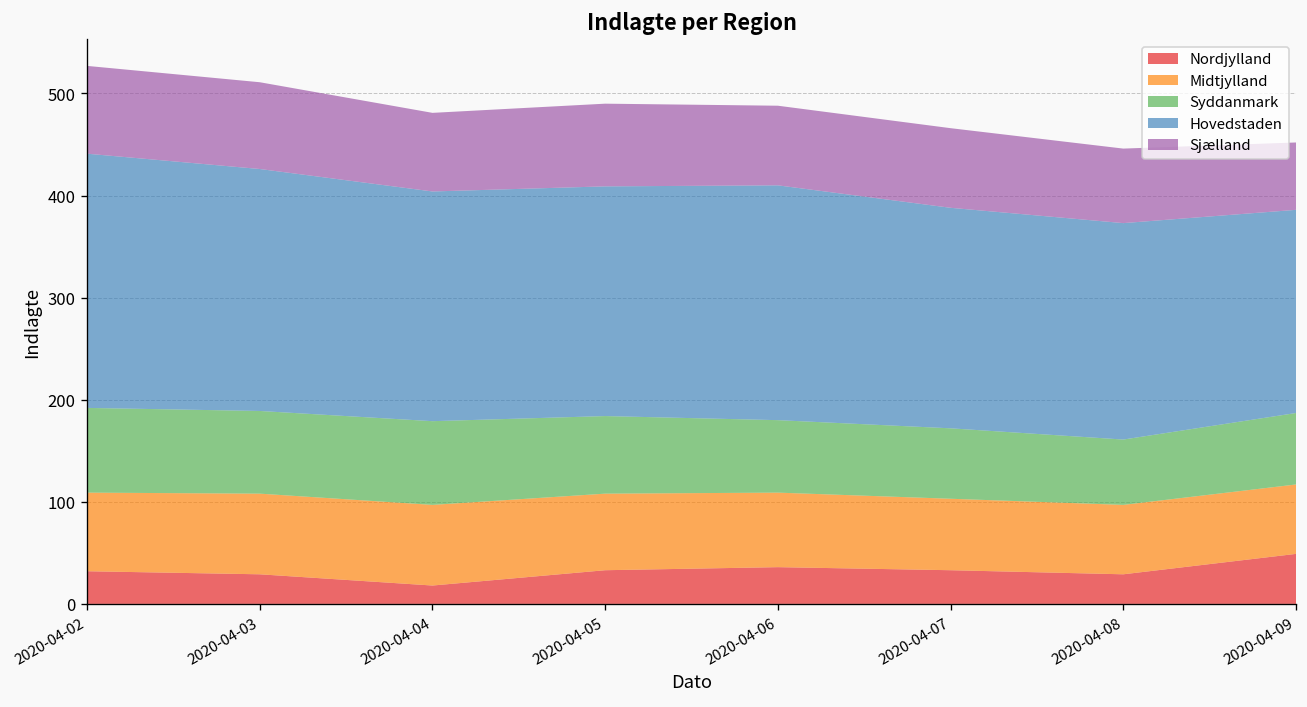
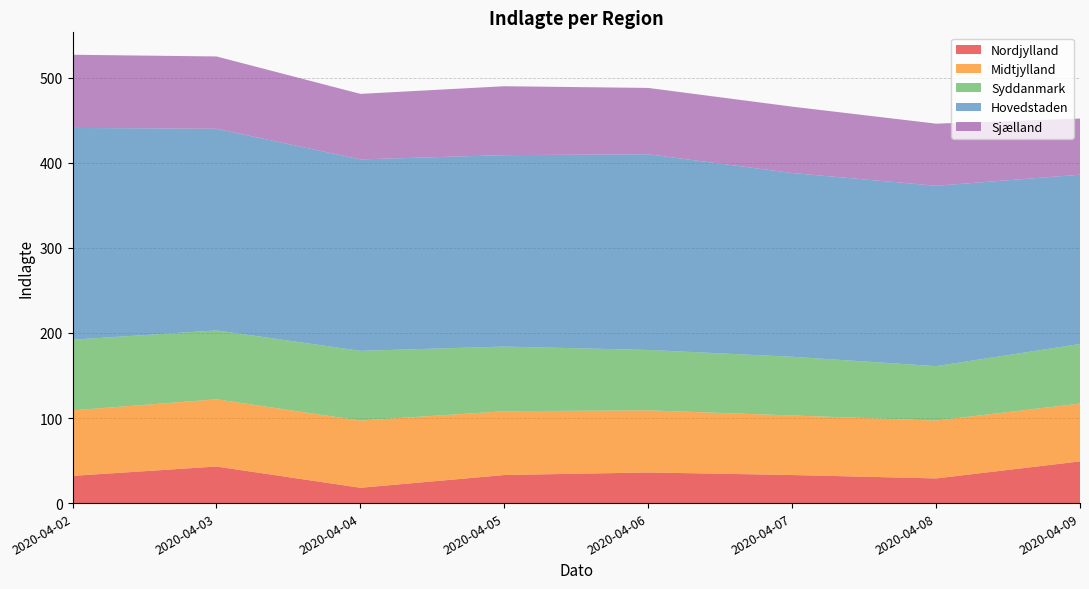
Nordjylland, 2020-04-03: 30 -> 40
